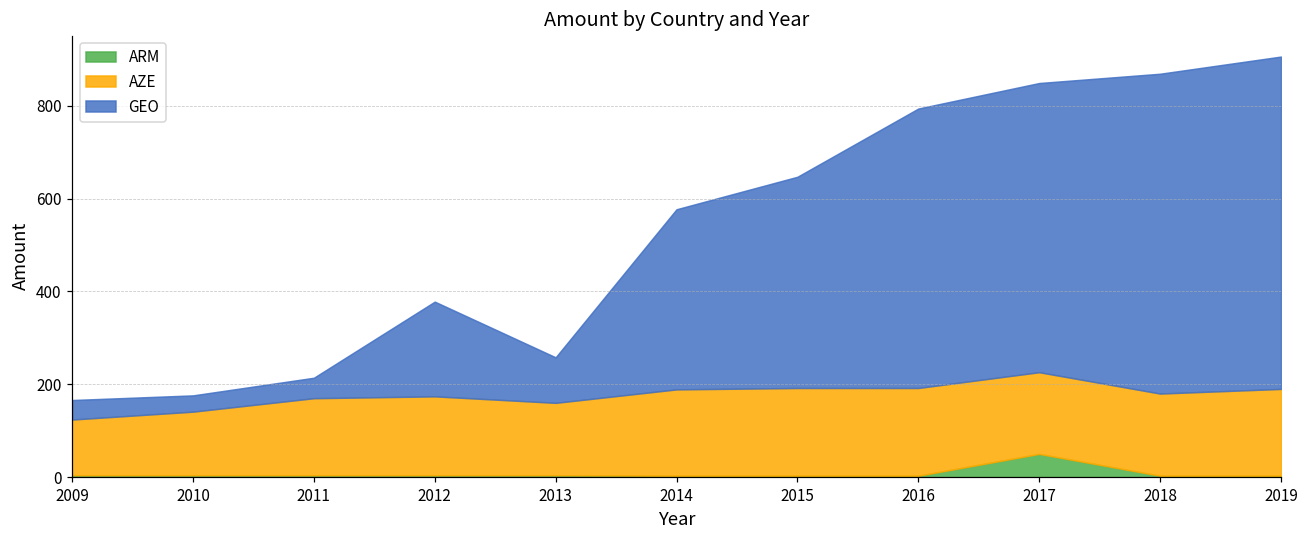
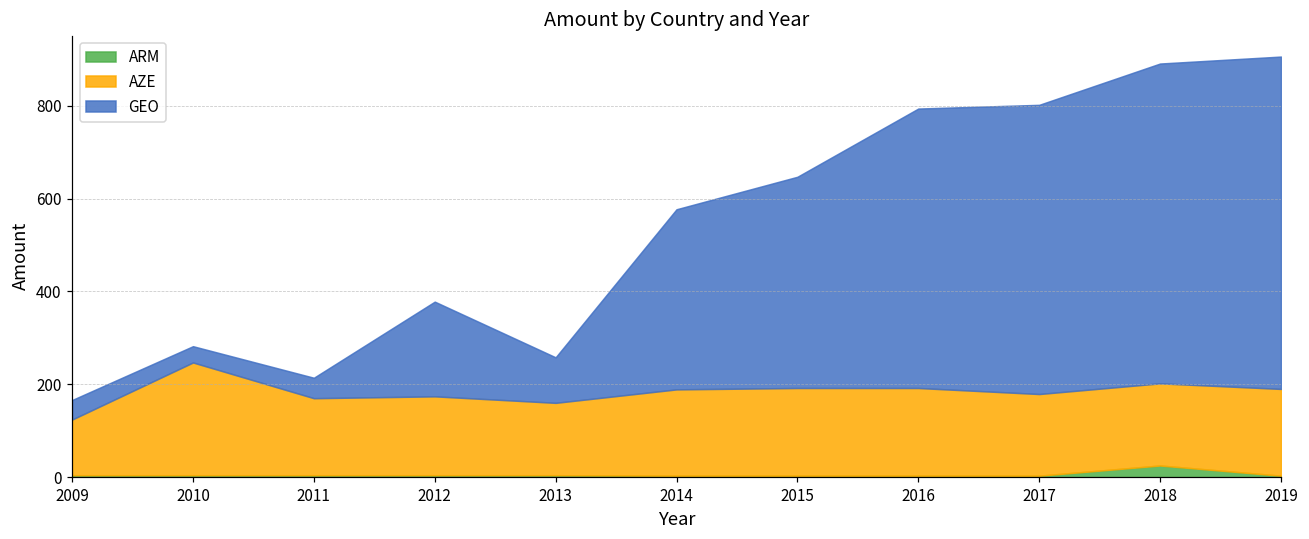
AZE, 2010: 140 -> 240
ARM, 2017: 50 -> 0
ARM, 2018: 0 -> 30
